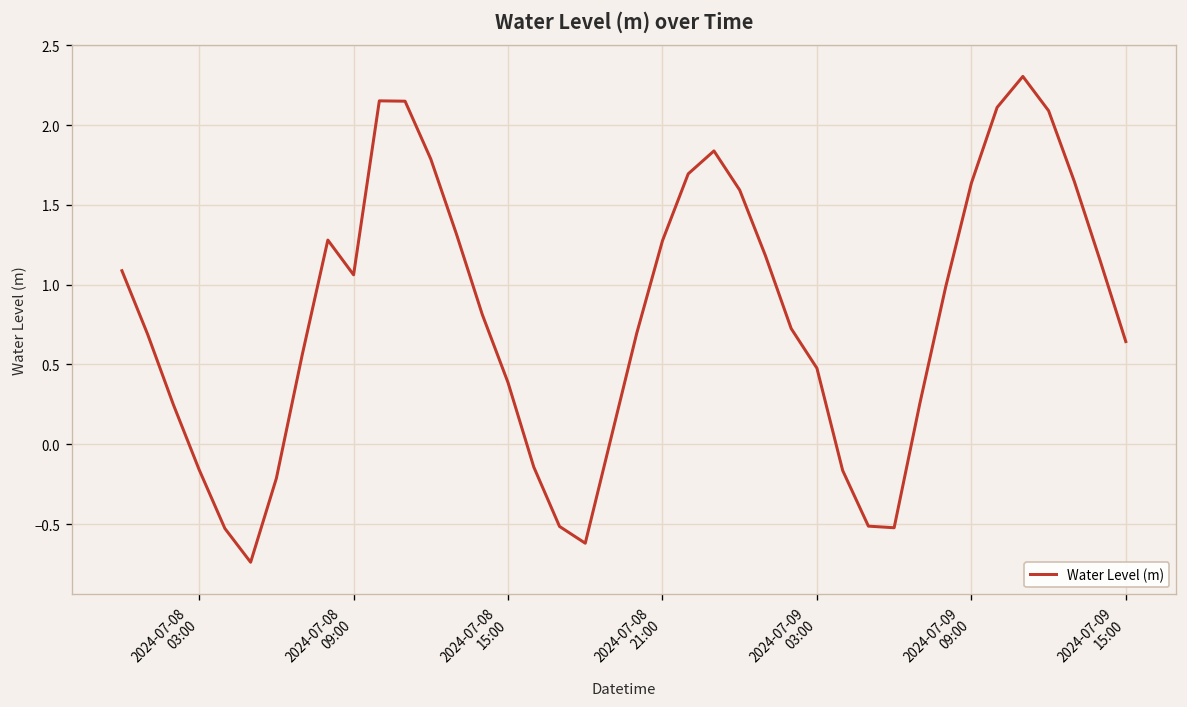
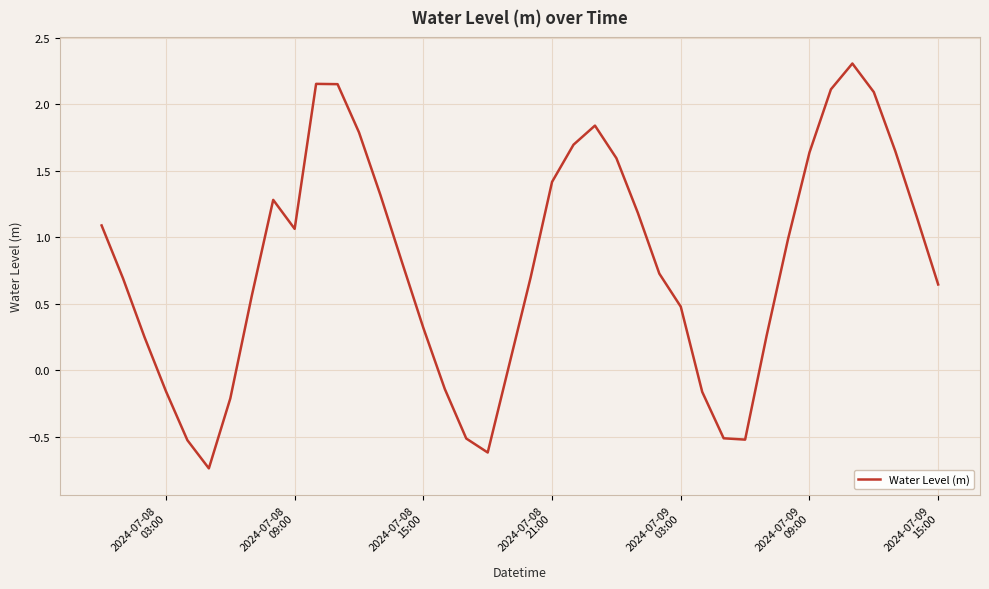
2024-07-08 15:00: 0.39 -> 0.32
2024-07-08 21:00: 1.28 -> 1.41
